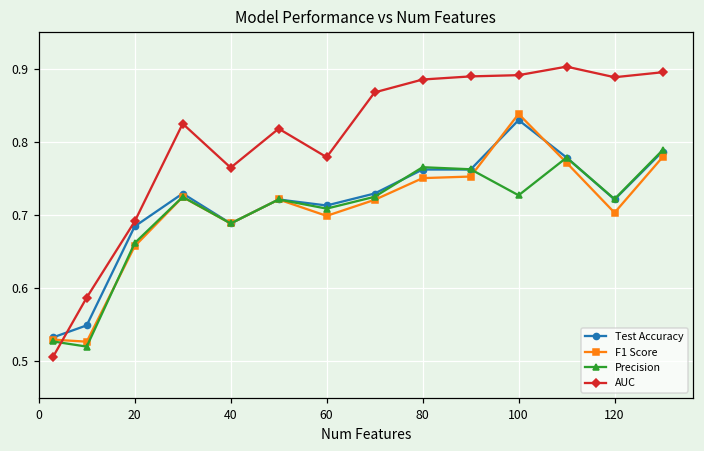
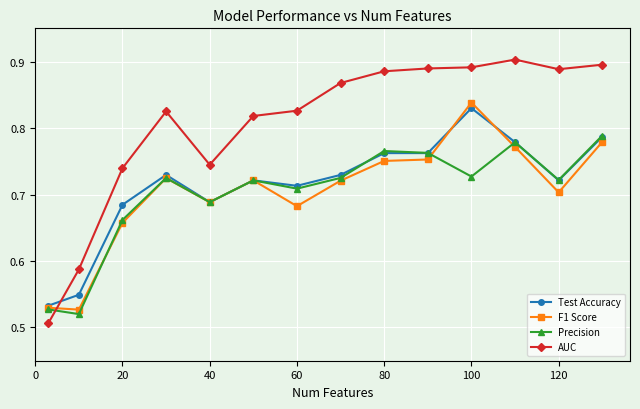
AUC, 20: 0.69 -> 0.74
AUC, 40: 0.76 -> 0.74
F1 Score, 60: 0.70 -> 0.68
AUC, 60: 0.78 -> 0.83
